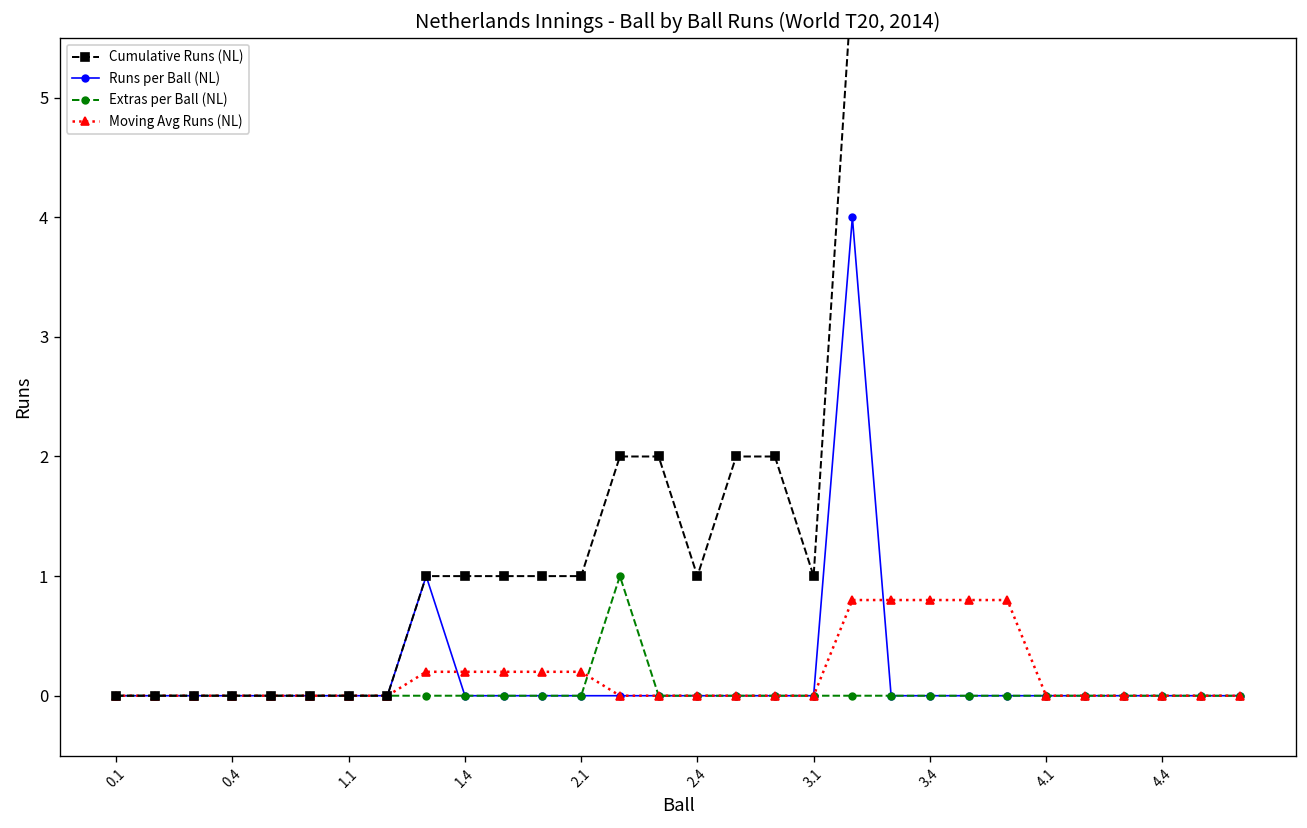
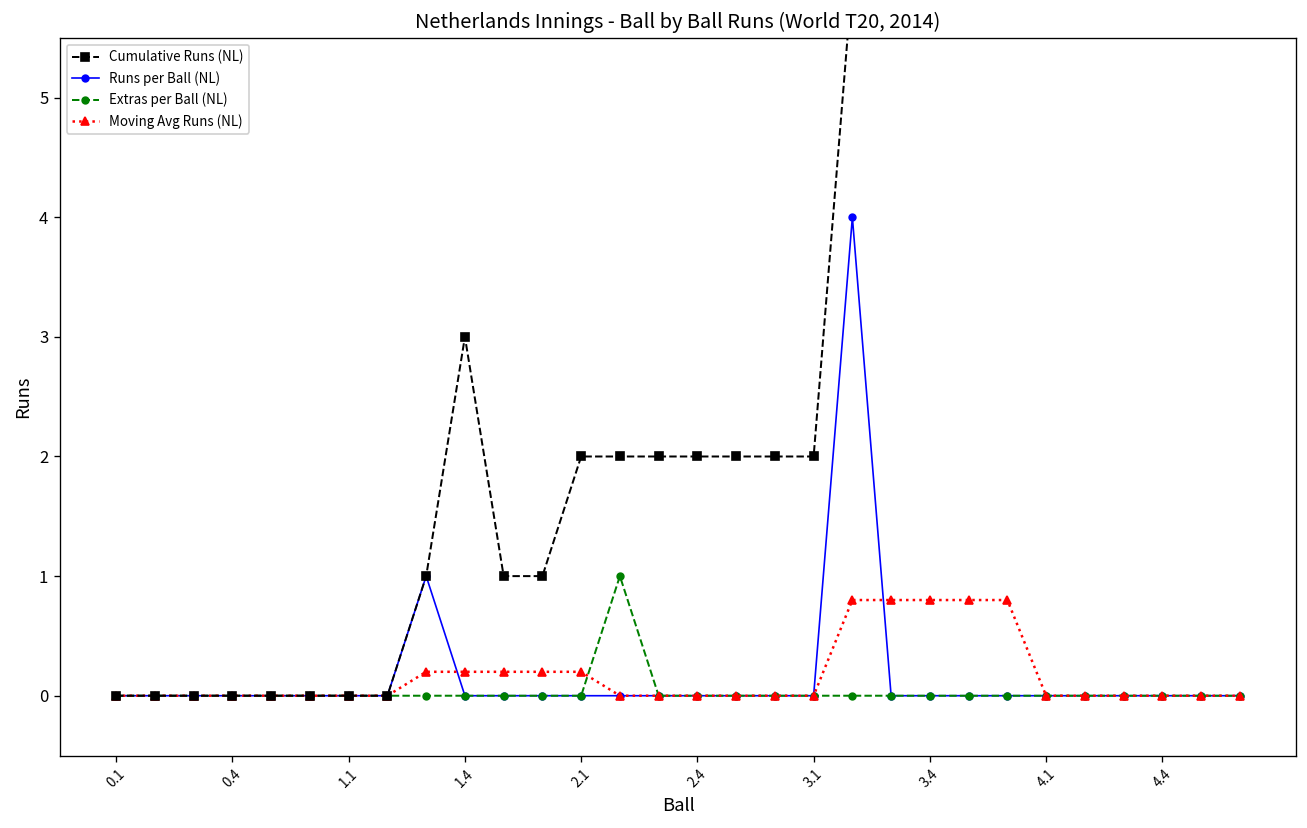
Cumulative Runs (NL), 1.4: 1 -> 3
Cumulative Runs (NL), 2.1: 1 -> 2
Cumulative Runs (NL), 2.4: 1 -> 2
Cumulative Runs (NL), 3.1: 1 -> 2
